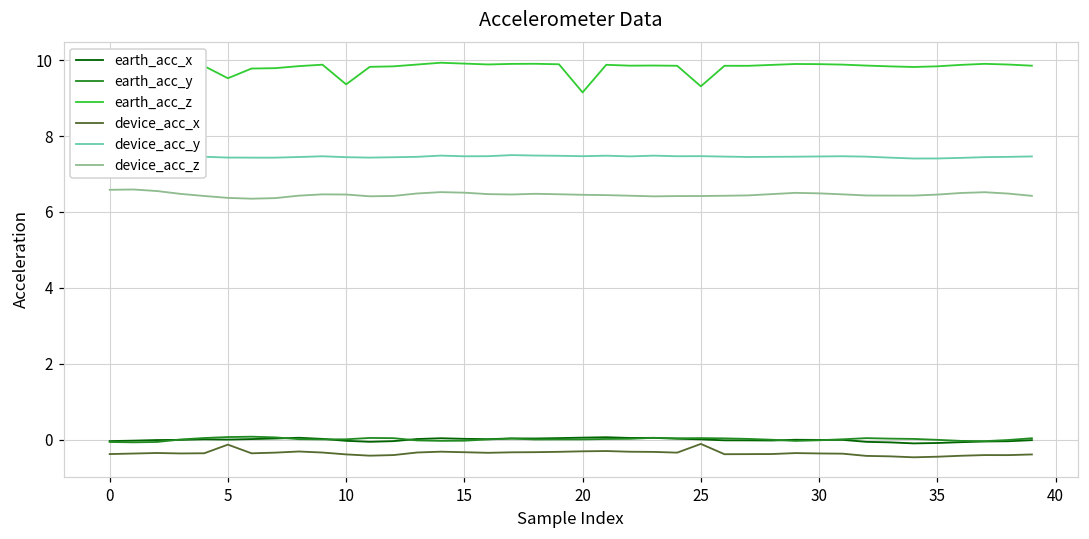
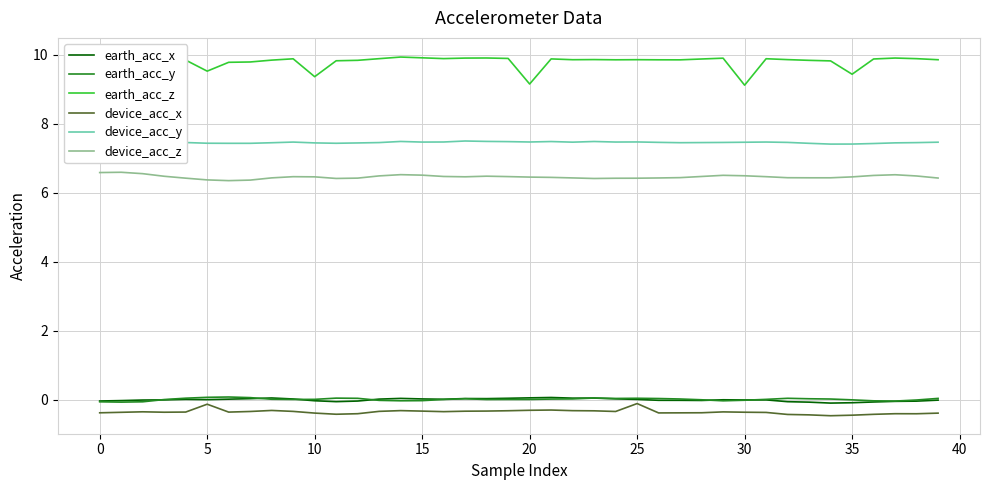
earth_acc_z, 25: 9.3 -> 9.9
earth_acc_z, 30: 9.9 -> 9.1
earth_acc_z, 35: 9.8 -> 9.4
